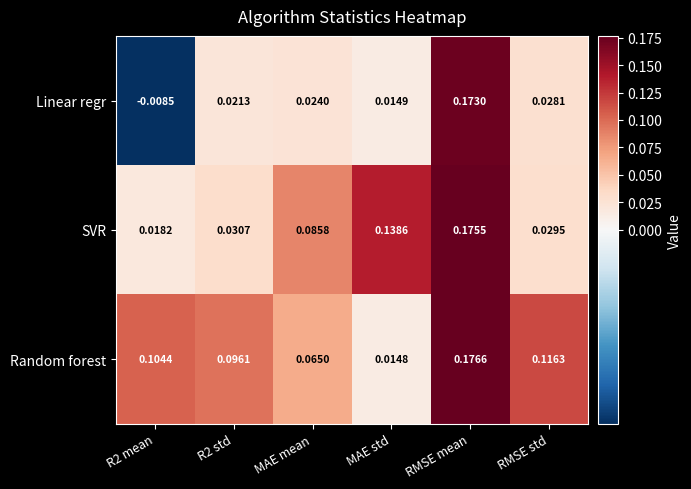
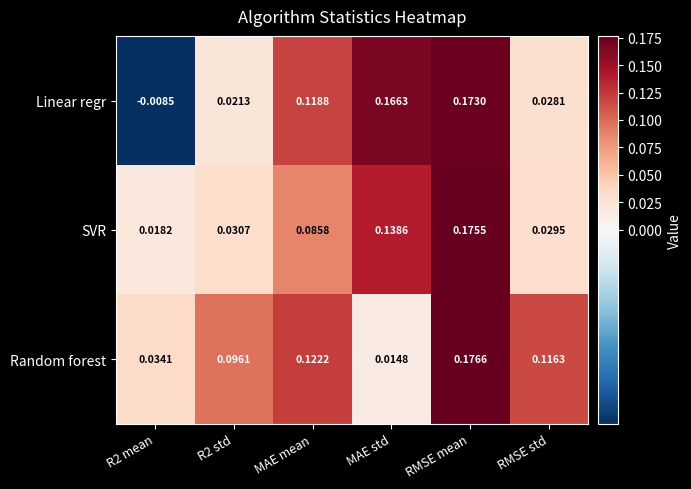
Linear regr, MAE mean: 0.0240 -> 0.1188
Linear regr, MAE std: 0.0149 -> 0.1663
Random forest, R2 mean: 0.1044 -> 0.0341
Random forest, MAE mean: 0.0650 -> 0.1222
